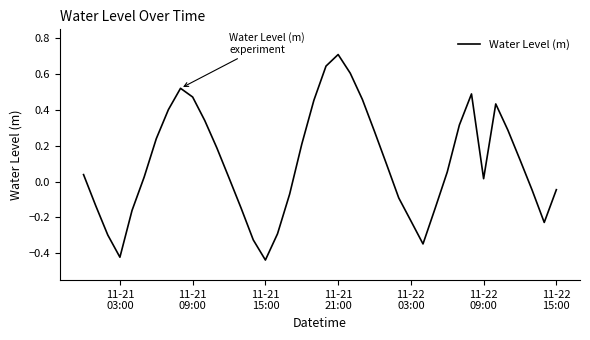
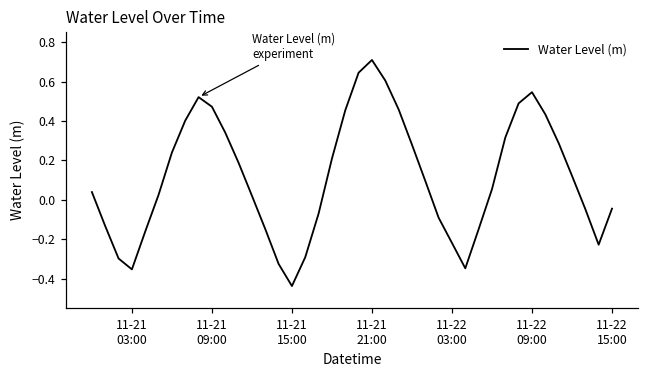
11-21 03:00: -0.42 -> -0.35
11-22 09:00: 0.02 -> 0.55
